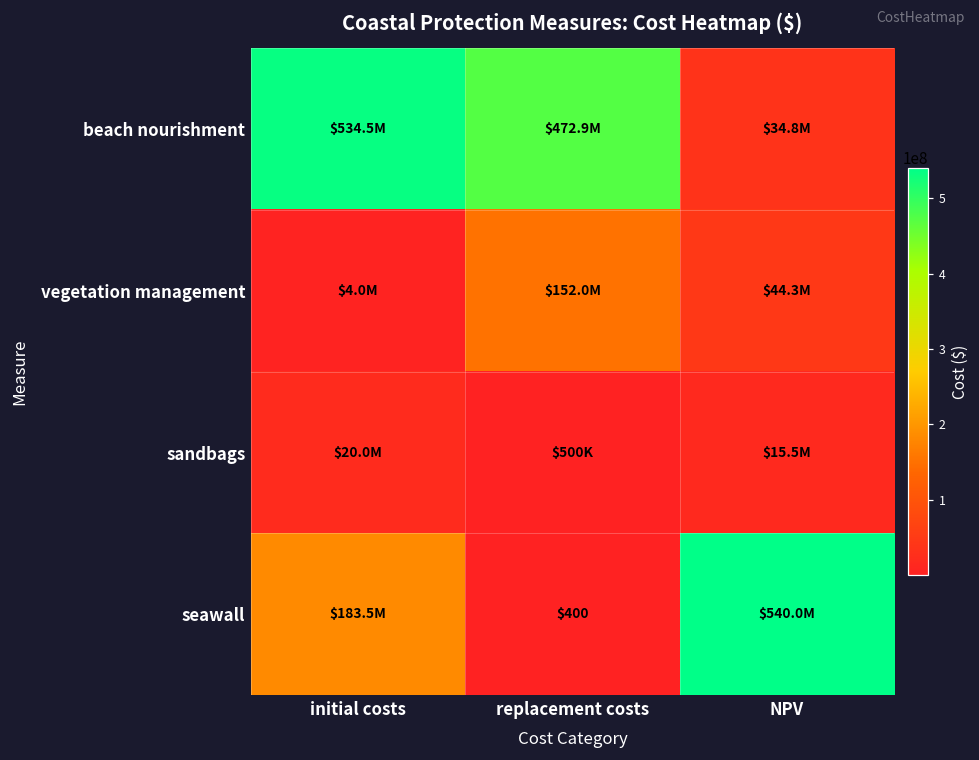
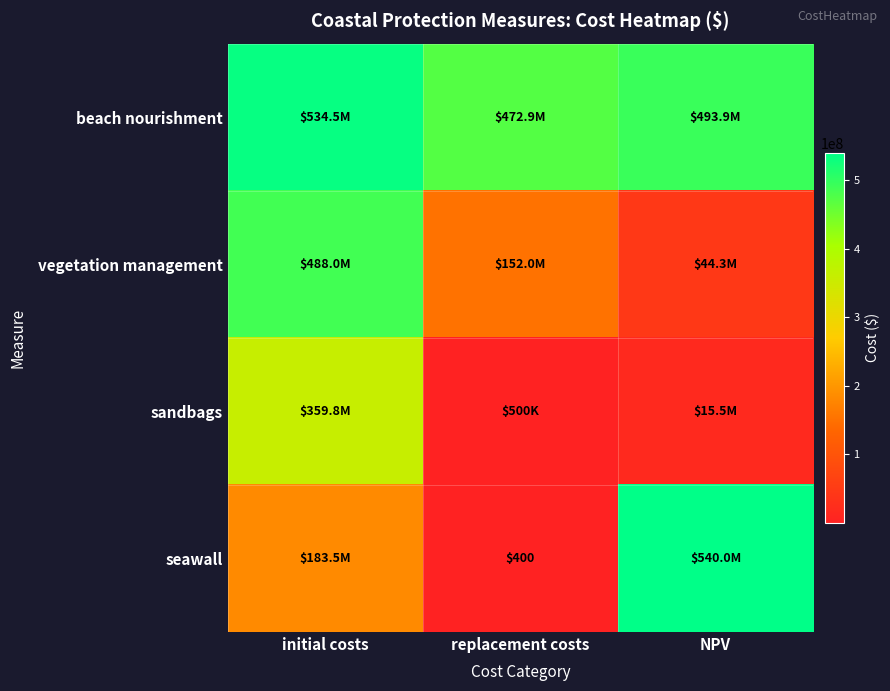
beach nourishment, NPV: $34.8M -> $493.9M
vegetation management, initial costs: $4.0M -> $488.0M
sandbags, initial costs: $20.0M -> $359.8M
